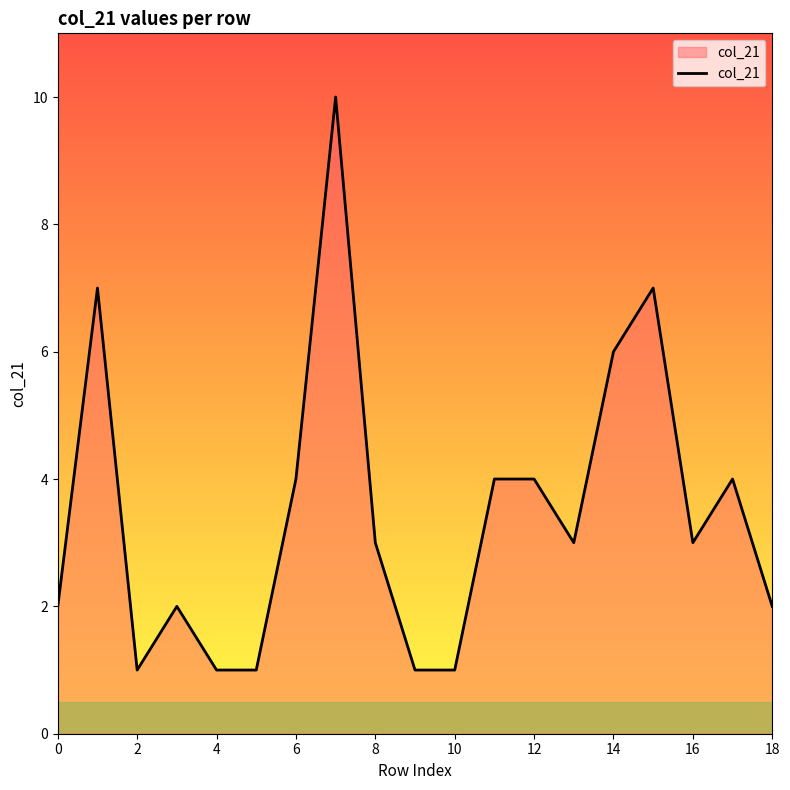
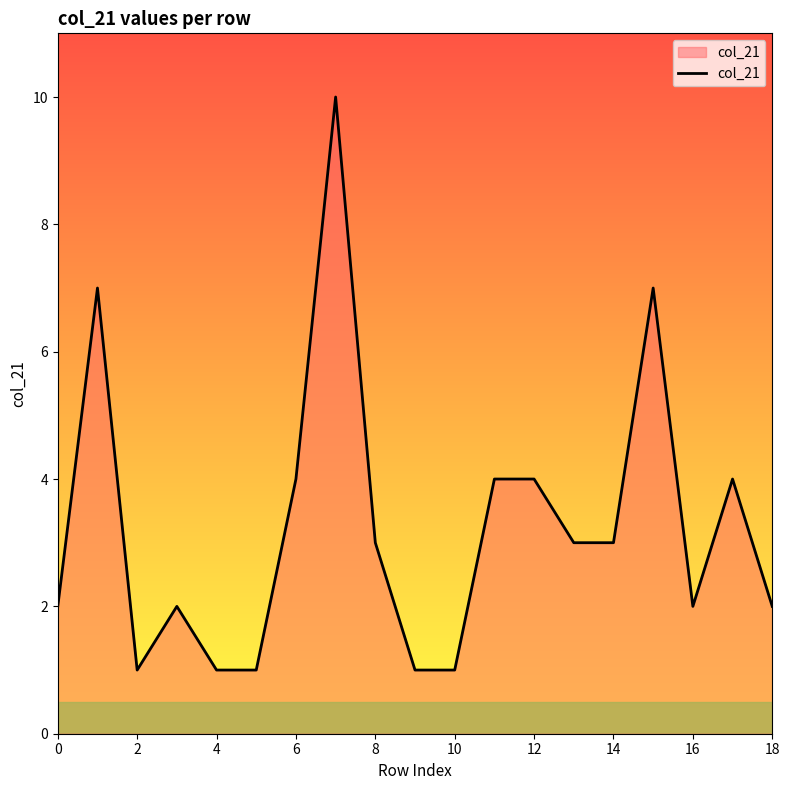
14: 6 -> 3
16: 3 -> 2
